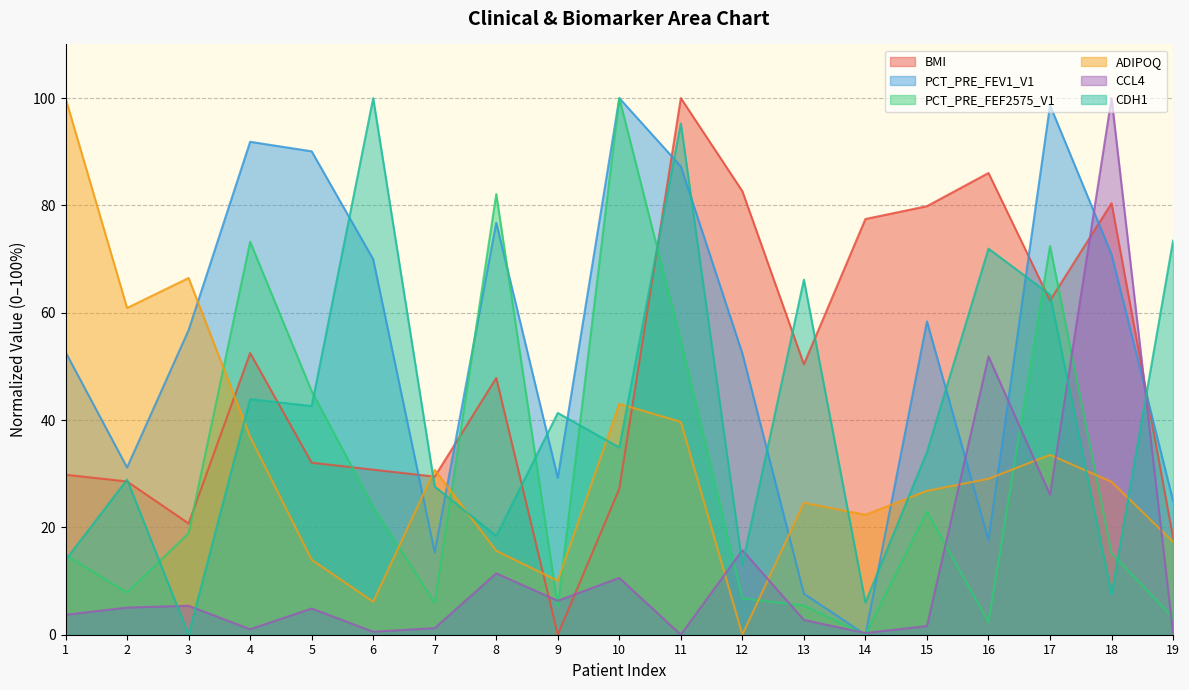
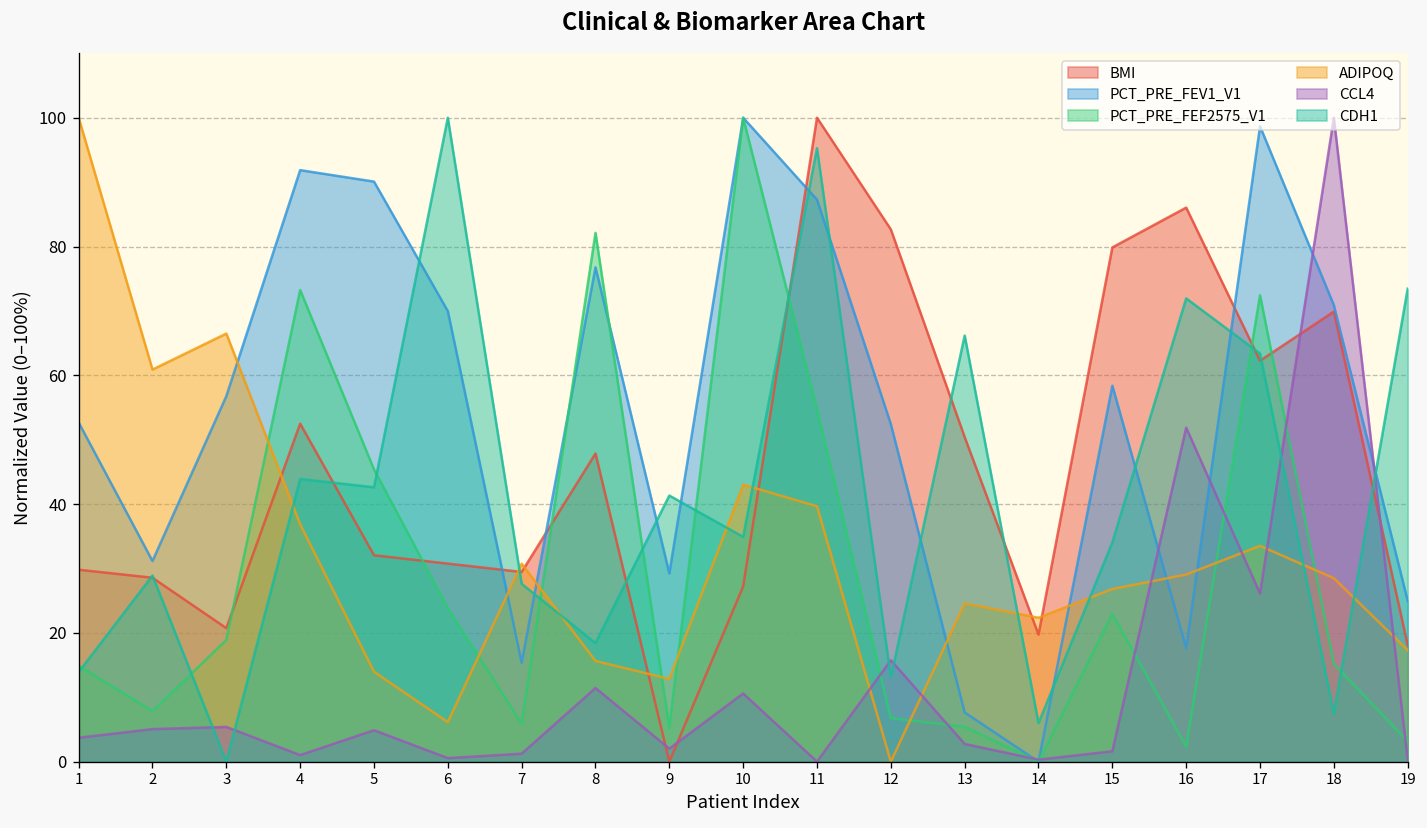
ADIPOQ, 9: 10 -> 13
CCL4, 9: 6 -> 2
BMI, 14: 77 -> 20
BMI, 18: 80 -> 70
